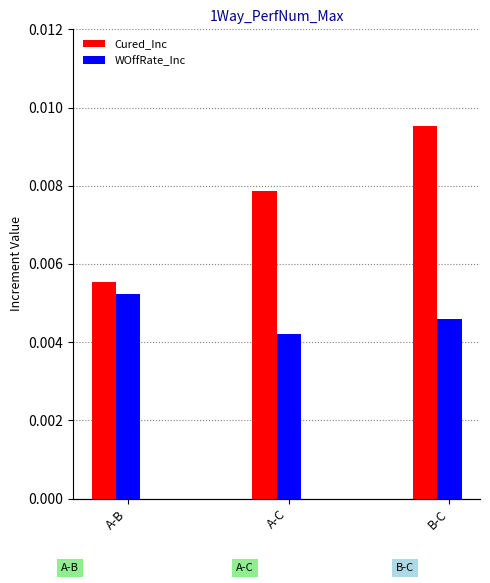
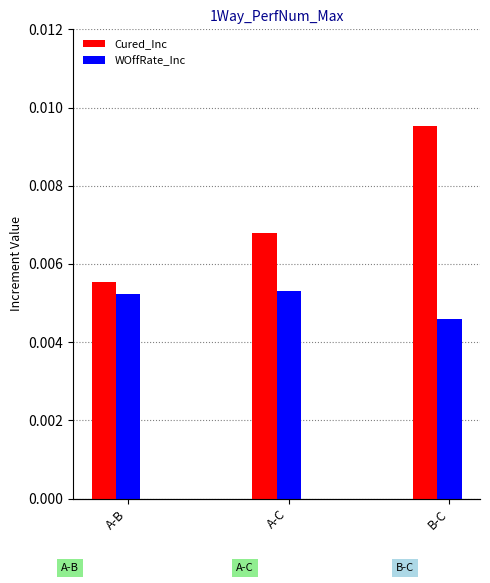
Cured_Inc, A-C: 0.0079 -> 0.0068
WOffRate_Inc, A-C: 0.0042 -> 0.0053
